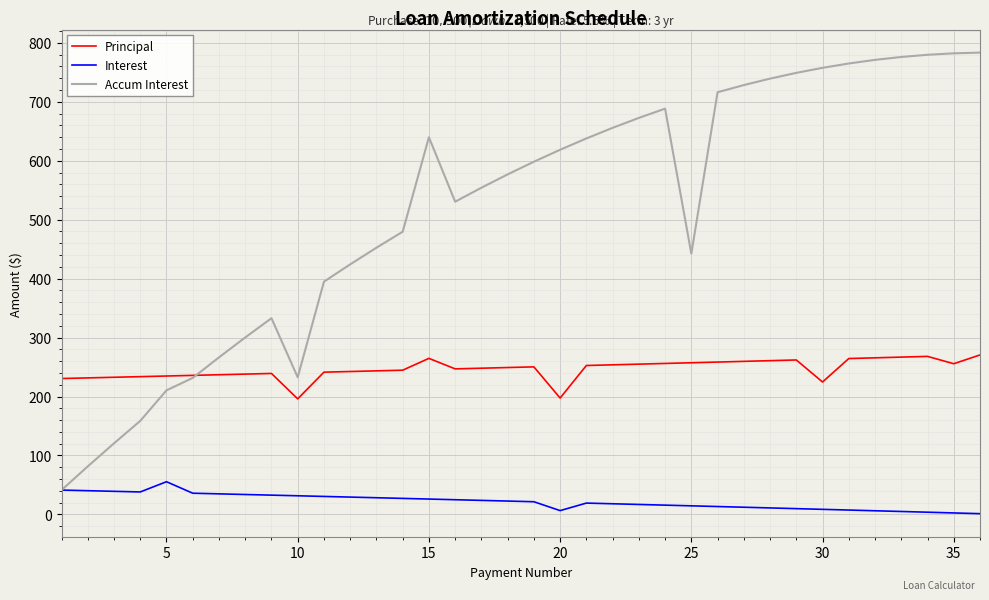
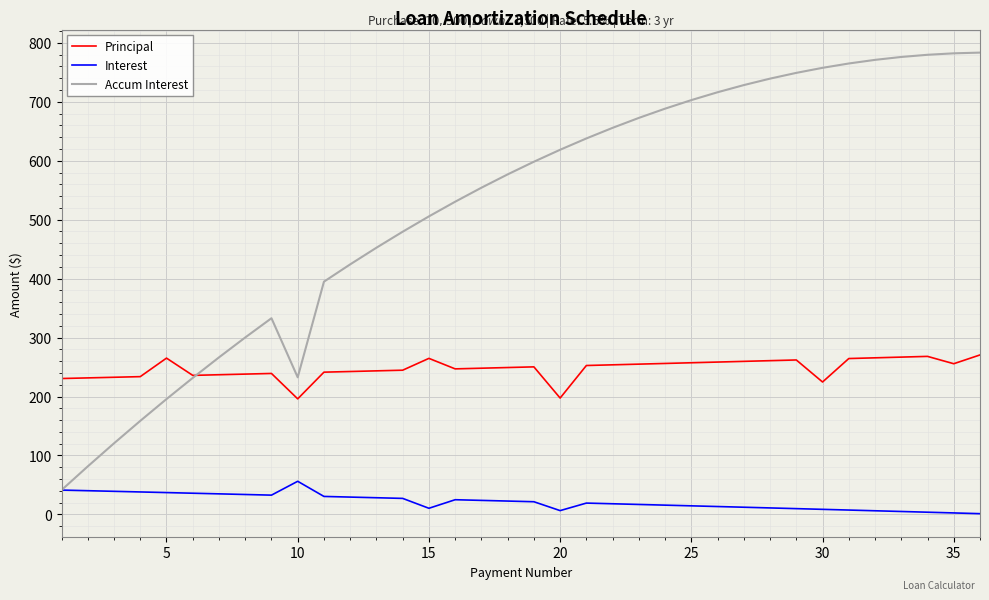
Principal, 5: 230 -> 270
Interest, 5: 60 -> 40
Accum Interest, 5: 210 -> 200
Interest, 10: 30 -> 60
Interest, 15: 30 -> 10
Accum Interest, 15: 640 -> 510
Accum Interest, 25: 440 -> 700
